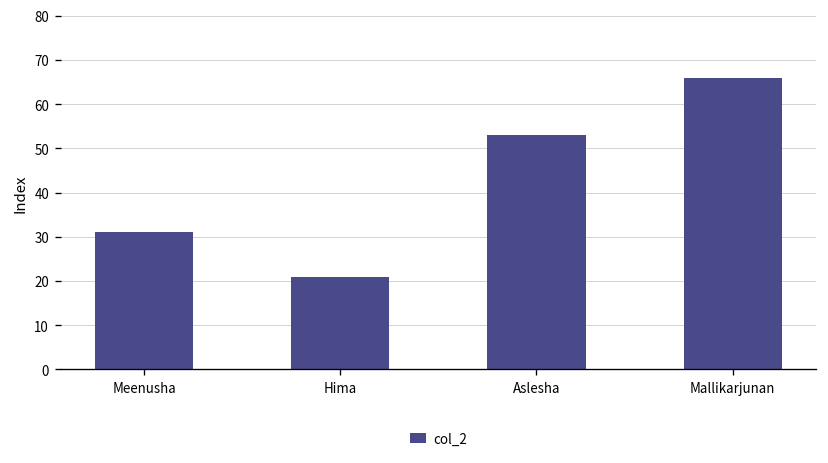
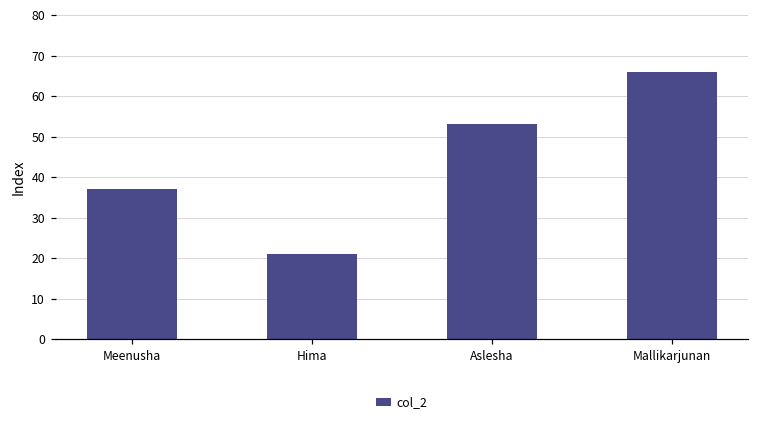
Meenusha: 31 -> 37
